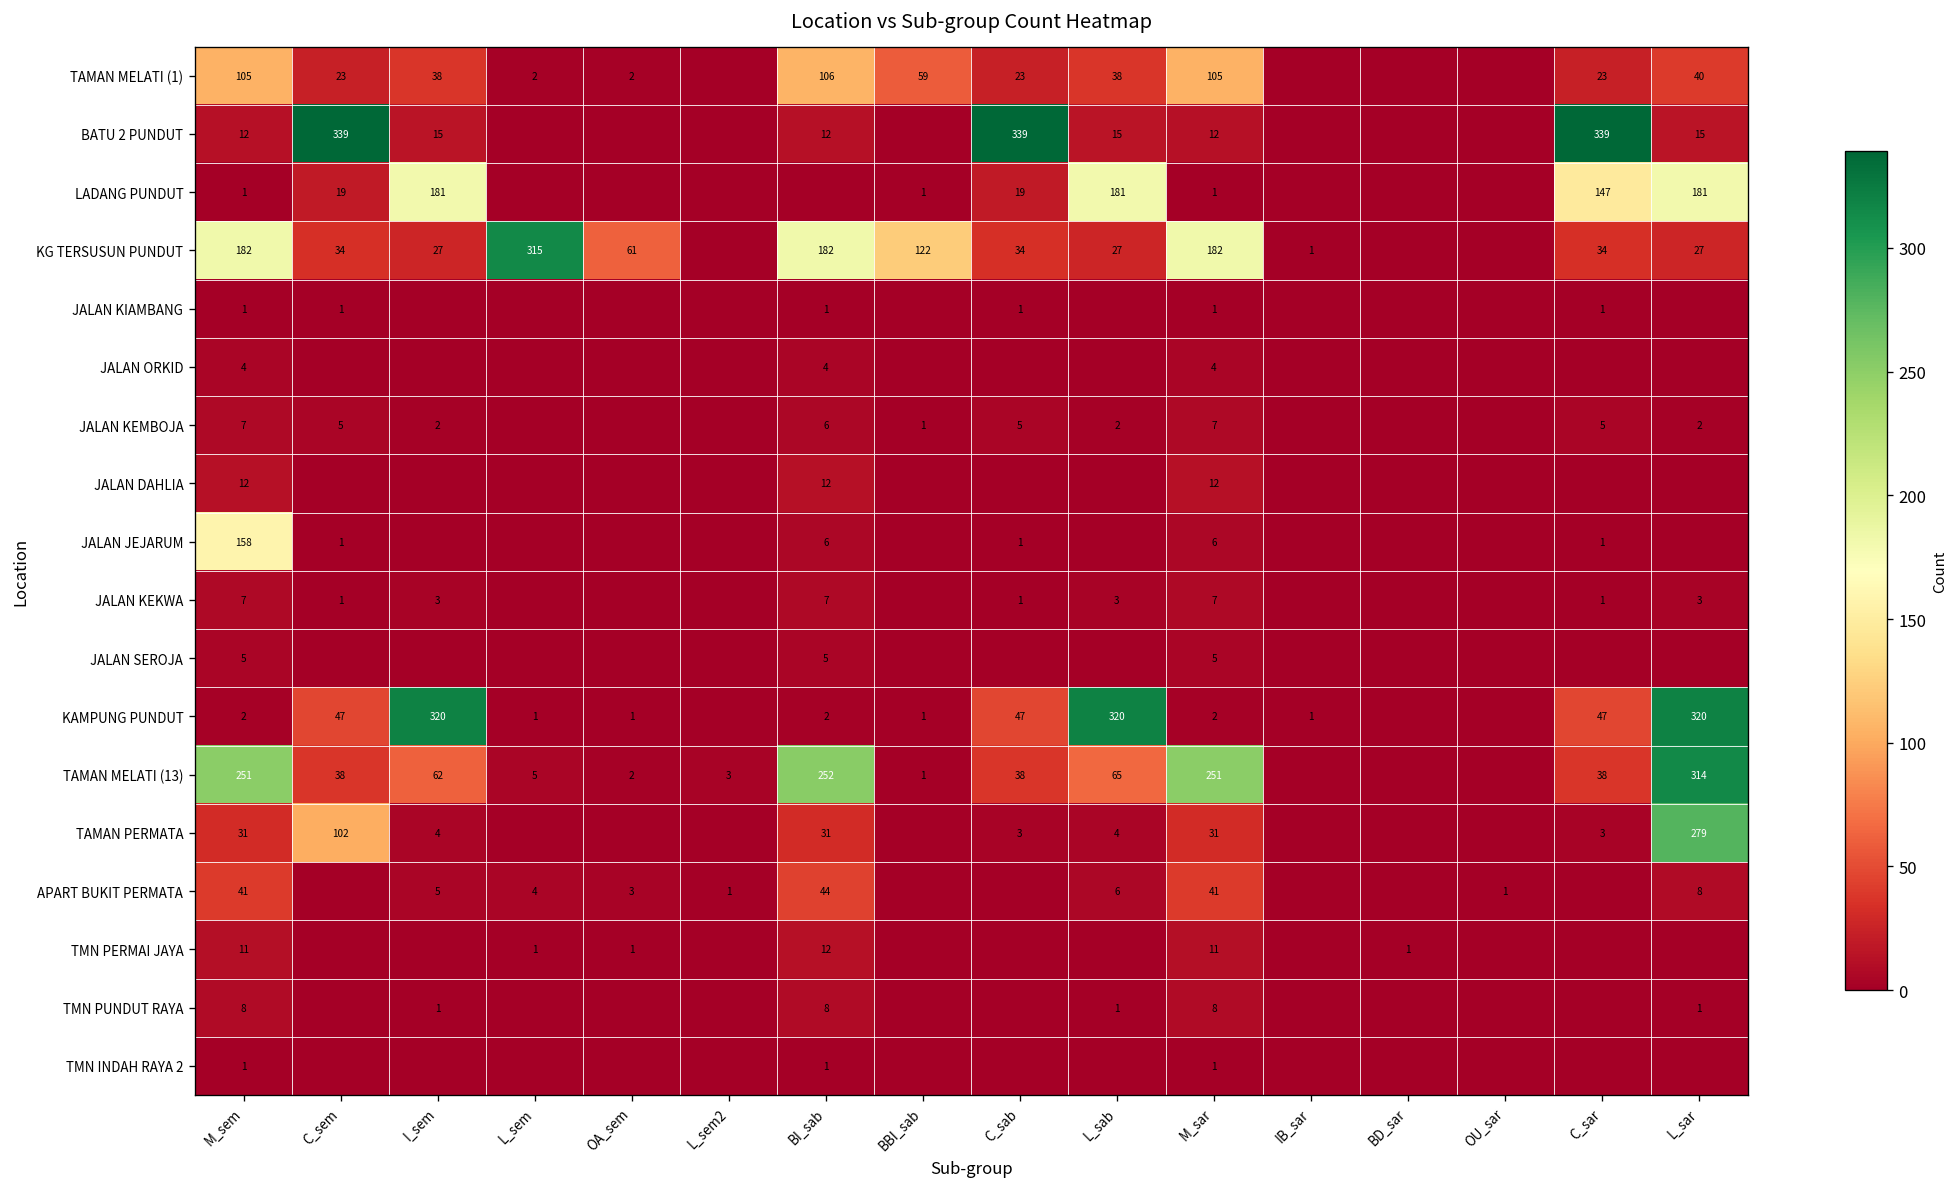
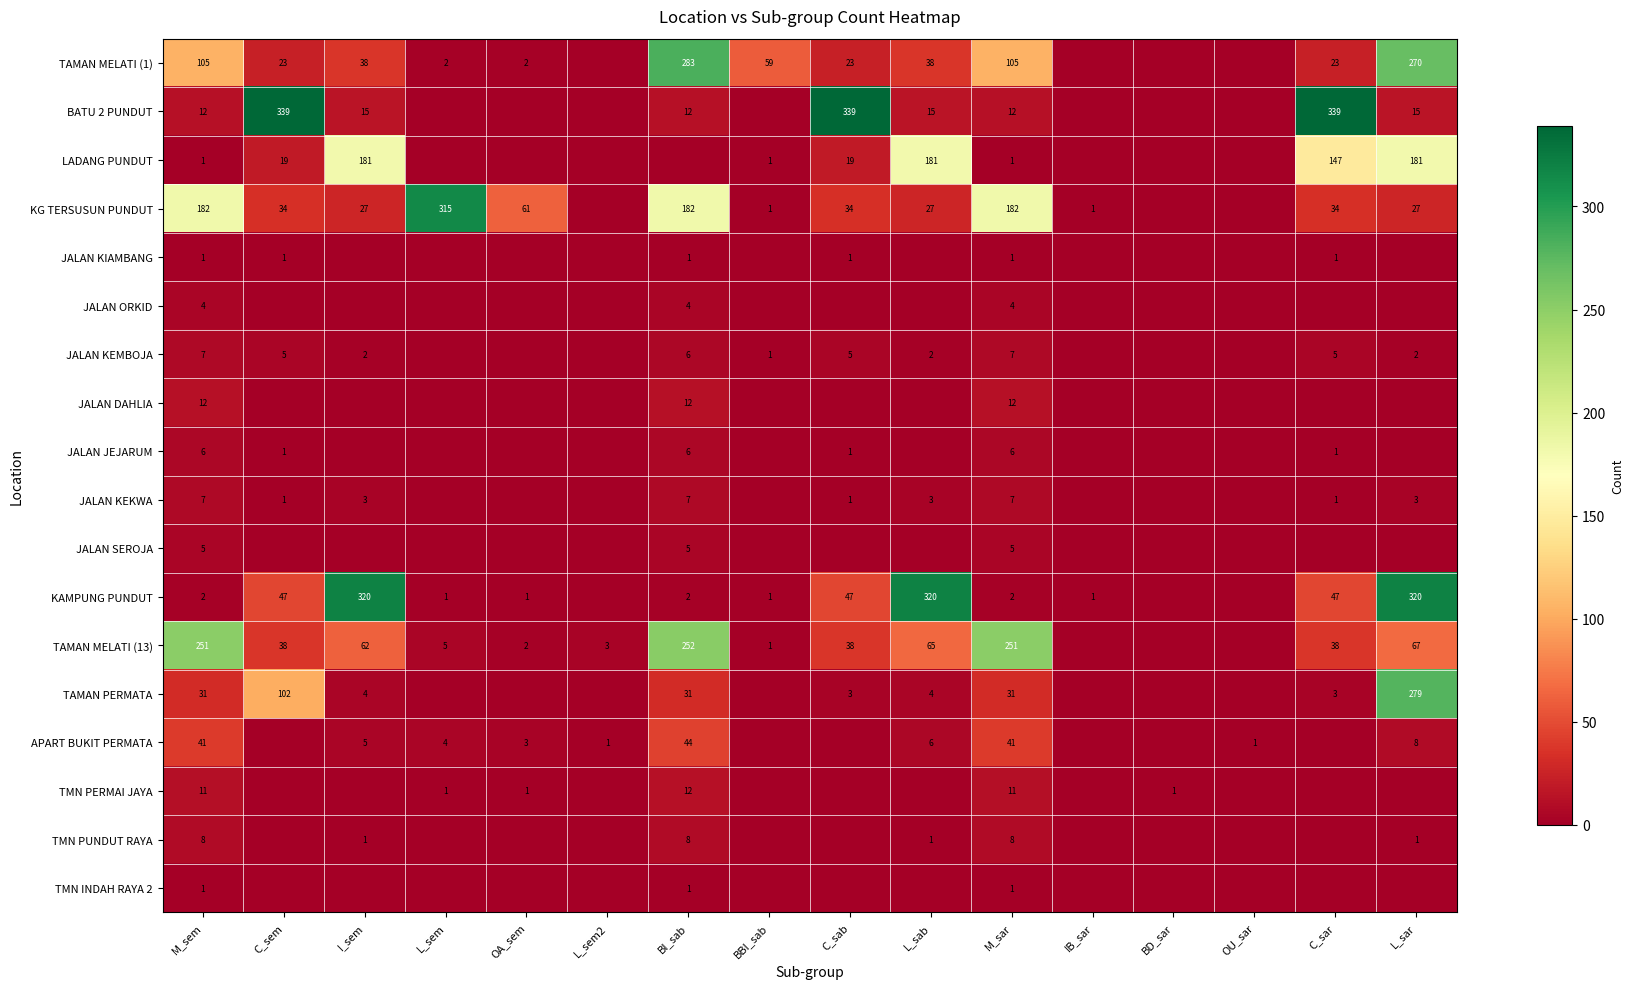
TAMAN MELATI (1), BI_sab: 106 -> 283
TAMAN MELATI (1), L_sar: 40 -> 270
KG TERSUSUN PUNDUT, BBI_sab: 122 -> 1
JALAN JEJARUM, M_sem: 158 -> 6
TAMAN MELATI (13), L_sar: 314 -> 67
